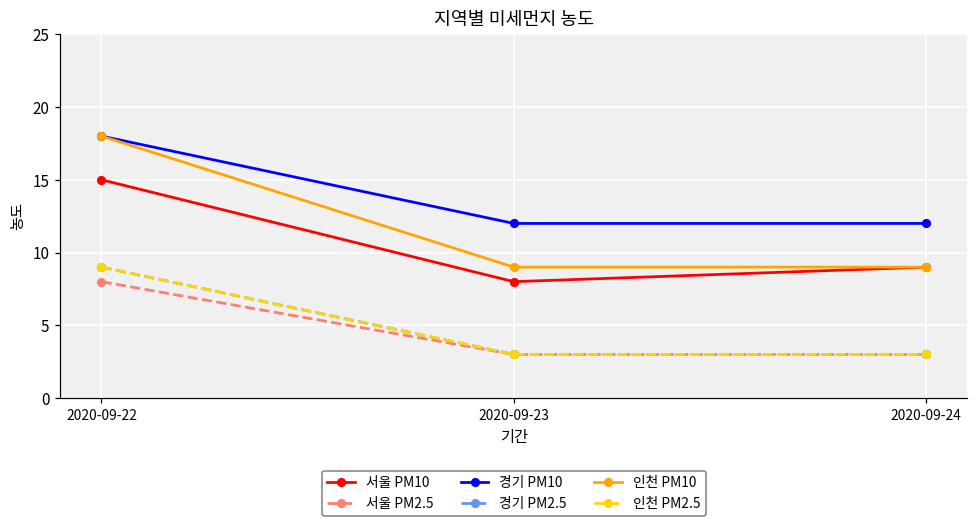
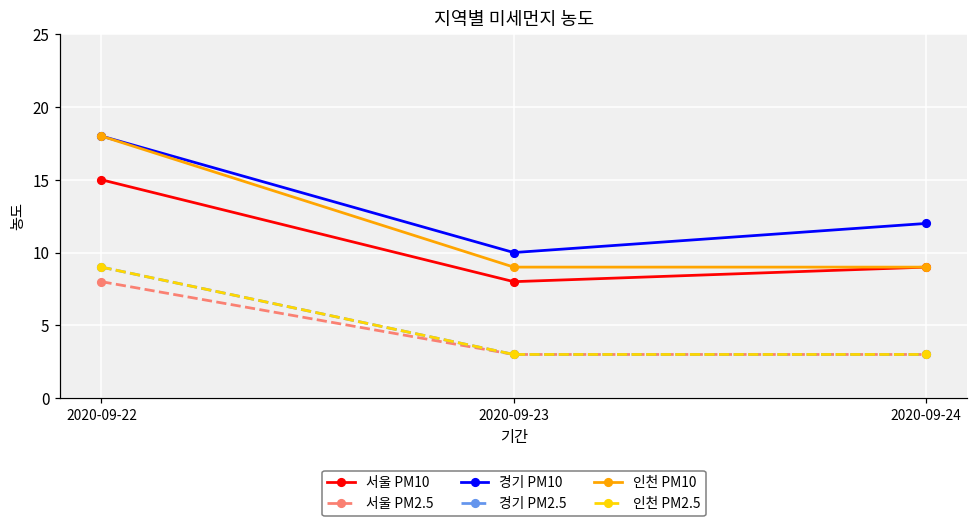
경기 PM10, 2020-09-23: 12 -> 10
